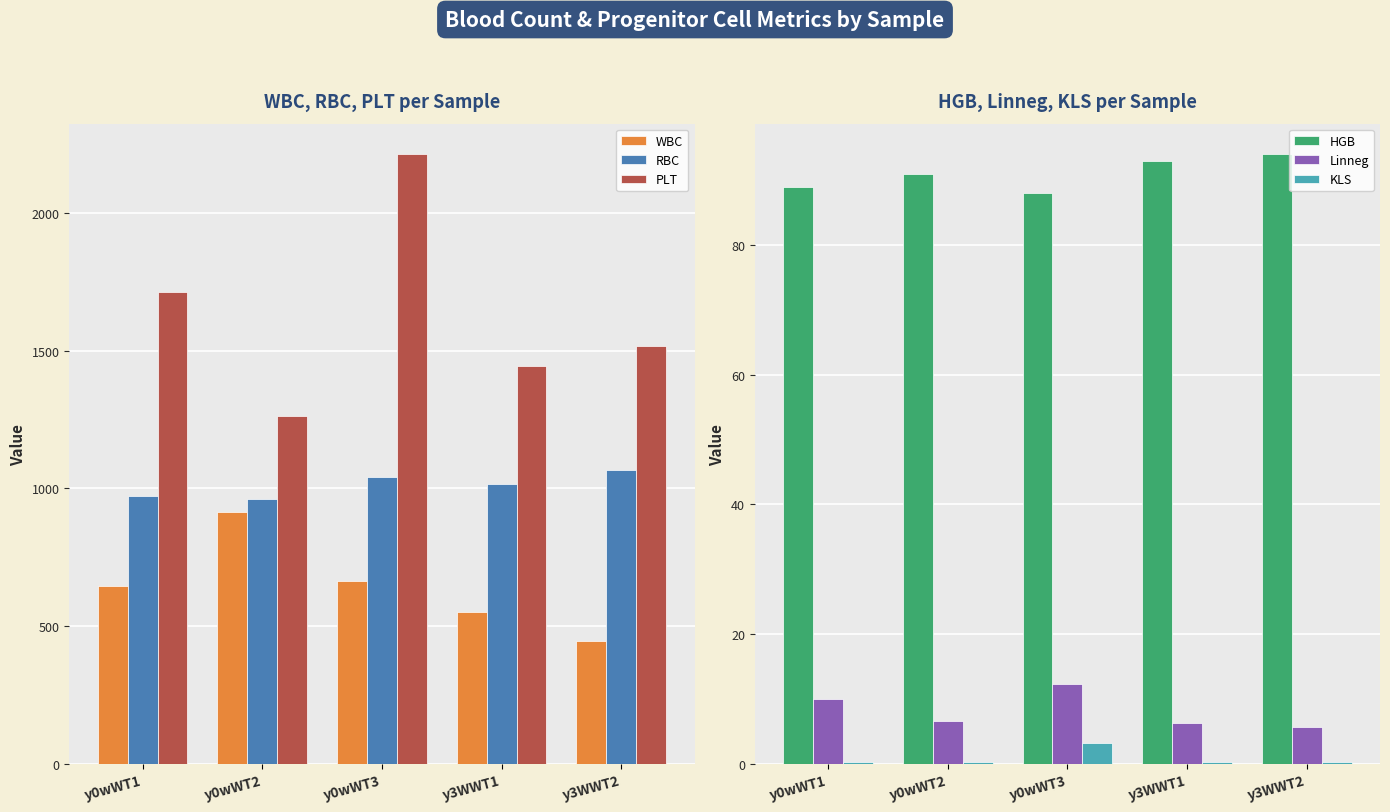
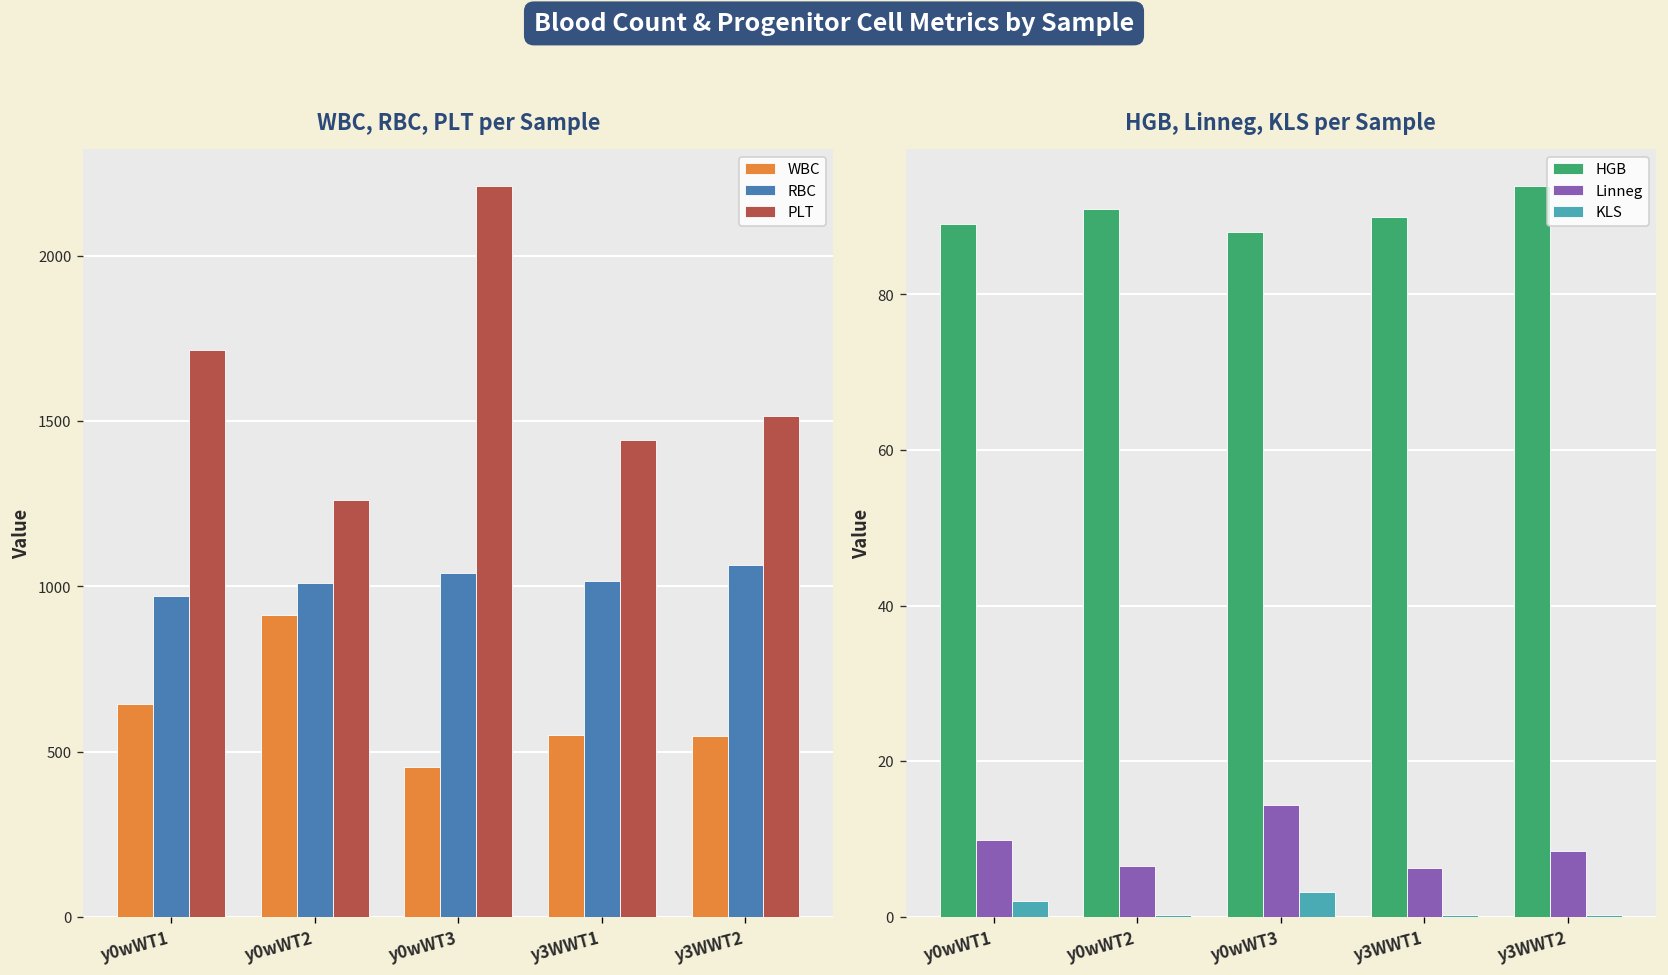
WBC, RBC, PLT per Sample, RBC, y0wWT2: 960 -> 1010
WBC, RBC, PLT per Sample, WBC, y0wWT3: 660 -> 460
WBC, RBC, PLT per Sample, WBC, y3WWT2: 440 -> 550
HGB, Linneg, KLS per Sample, KLS, y0wWT1: 0 -> 2
HGB, Linneg, KLS per Sample, Linneg, y0wWT3: 12 -> 14
HGB, Linneg, KLS per Sample, HGB, y3WWT1: 93 -> 90
HGB, Linneg, KLS per Sample, Linneg, y3WWT2: 6 -> 8
